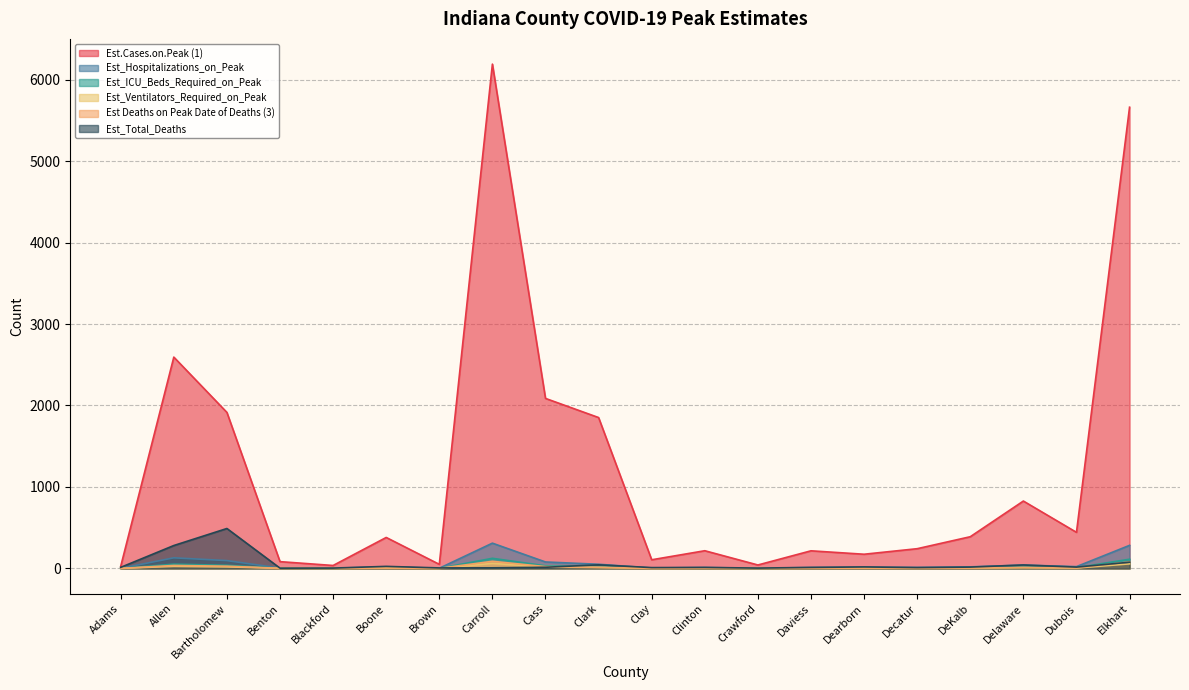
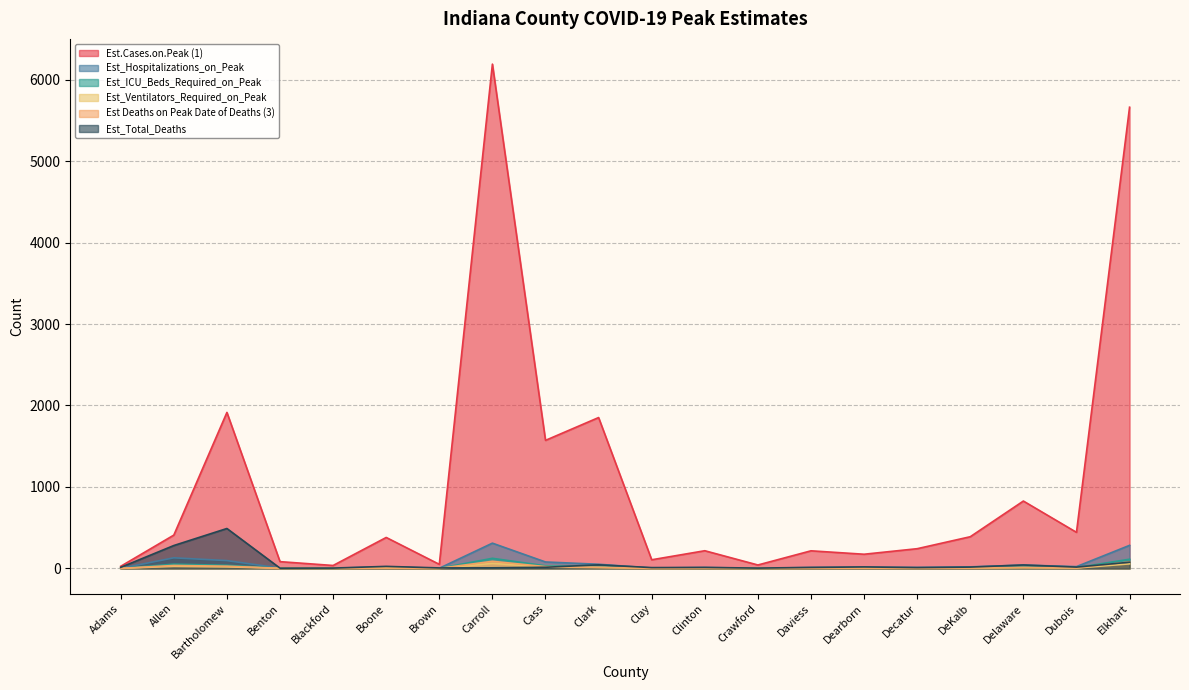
Est.Cases.on.Peak (1), Allen: 2600 -> 400
Est.Cases.on.Peak (1), Cass: 2100 -> 1600
